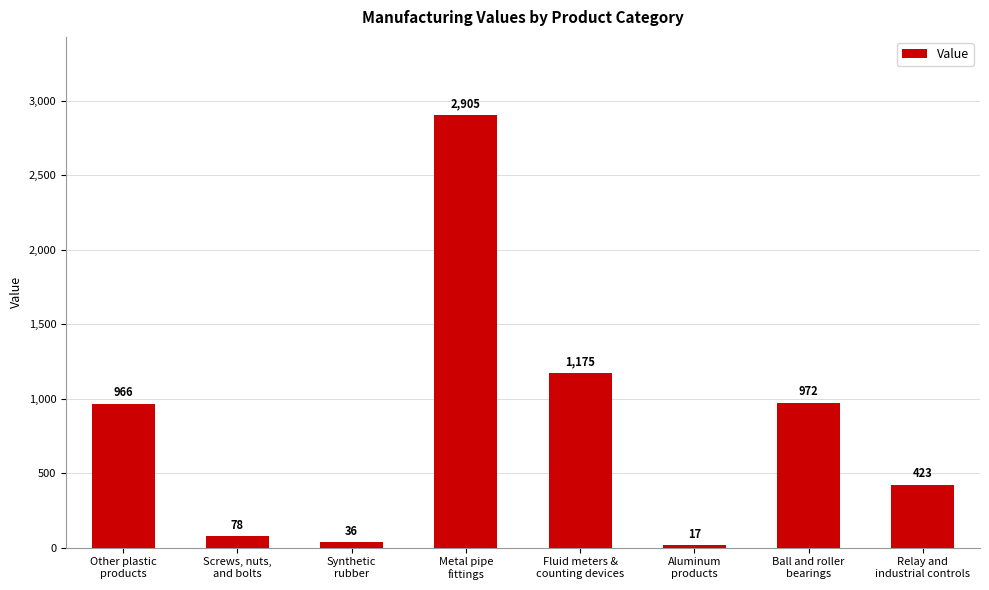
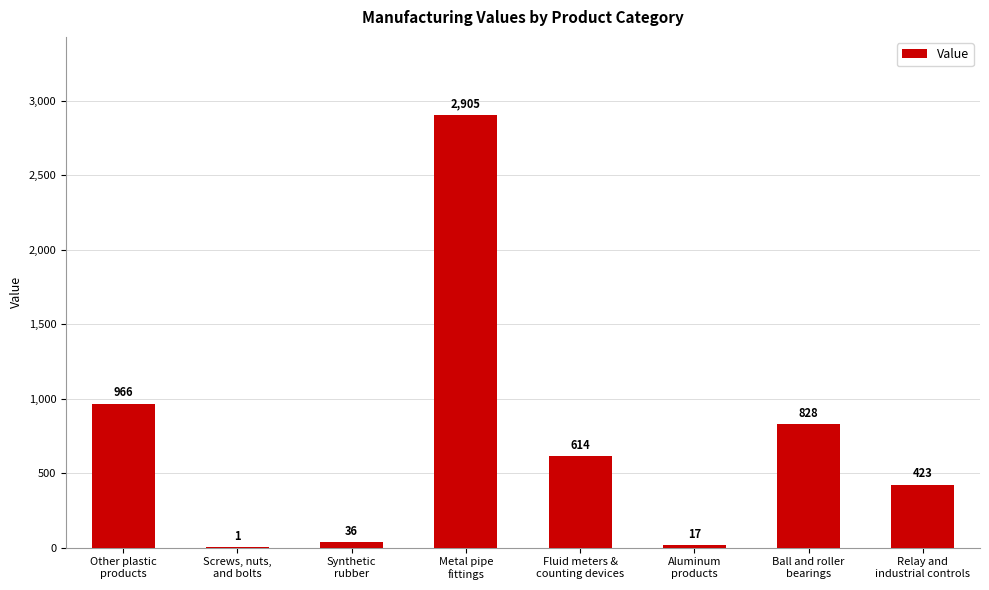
Screws, nuts, and bolts: 78 -> 1
Fluid meters & counting devices: 1,175 -> 614
Ball and roller bearings: 972 -> 828
